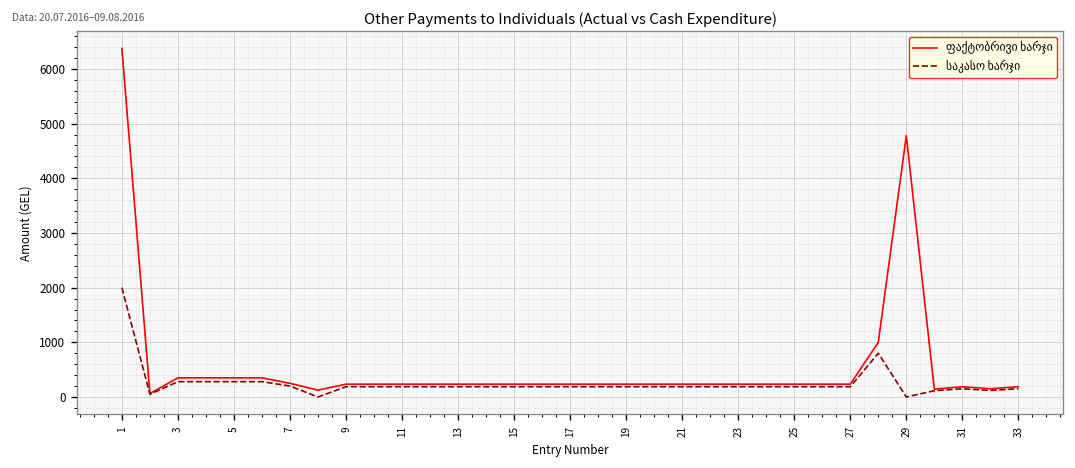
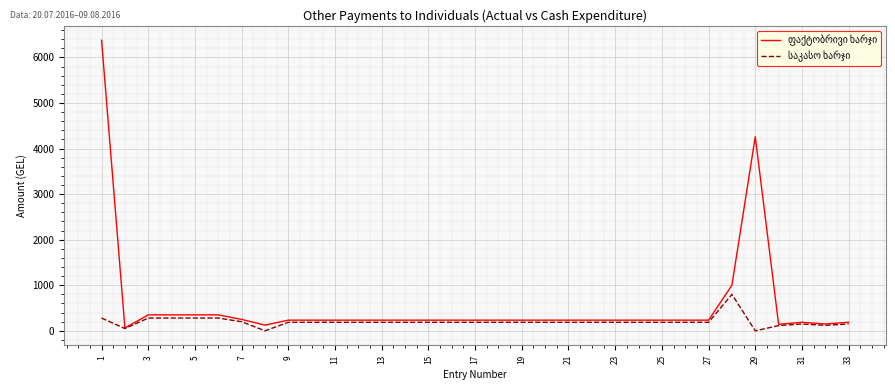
საკასო ხარჯი, 1: 2000 -> 300
ფაქტობრივი ხარჯი, 29: 4800 -> 4300
